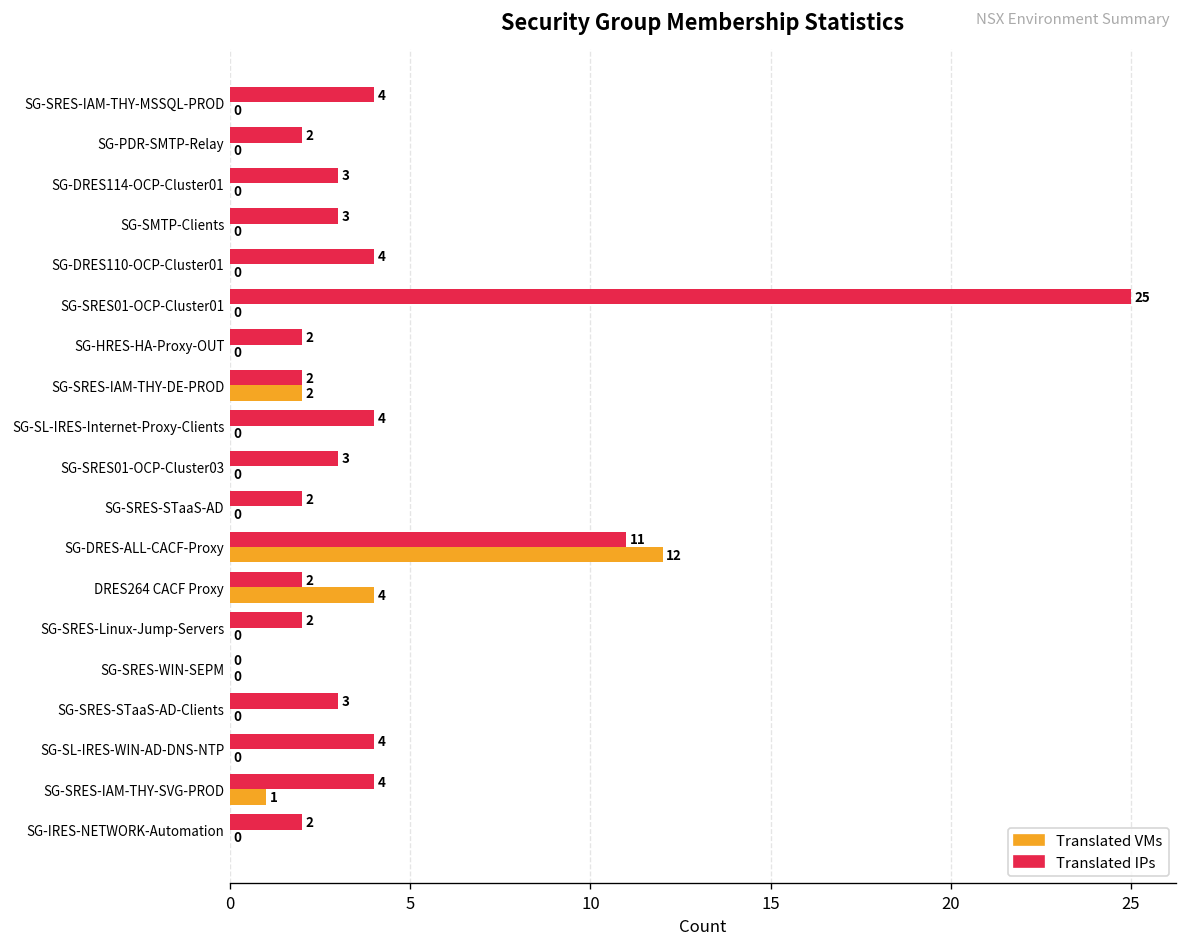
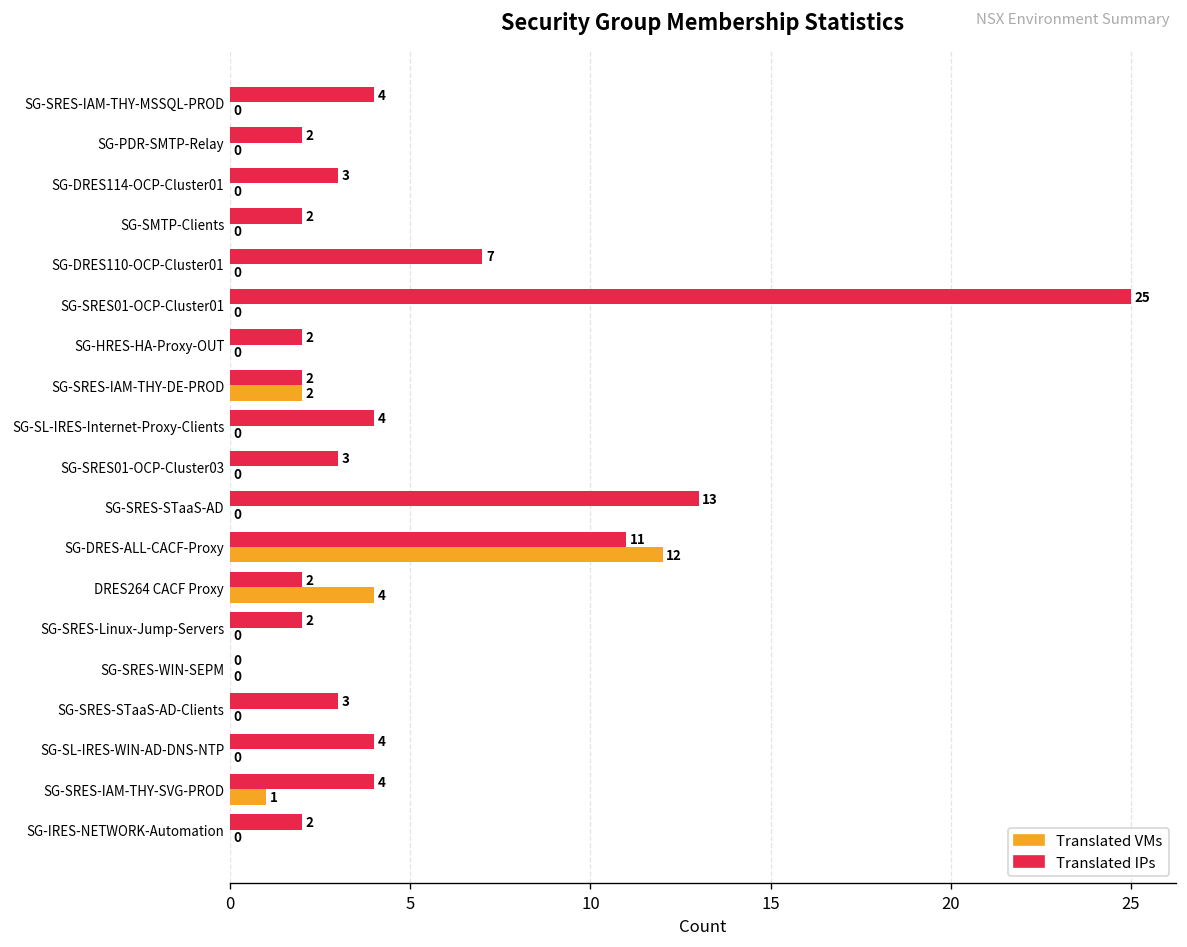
Translated IPs, SG-SMTP-Clients: 3 -> 2
Translated IPs, SG-DRES110-OCP-Cluster01: 4 -> 7
Translated IPs, SG-SRES-STaaS-AD: 2 -> 13
